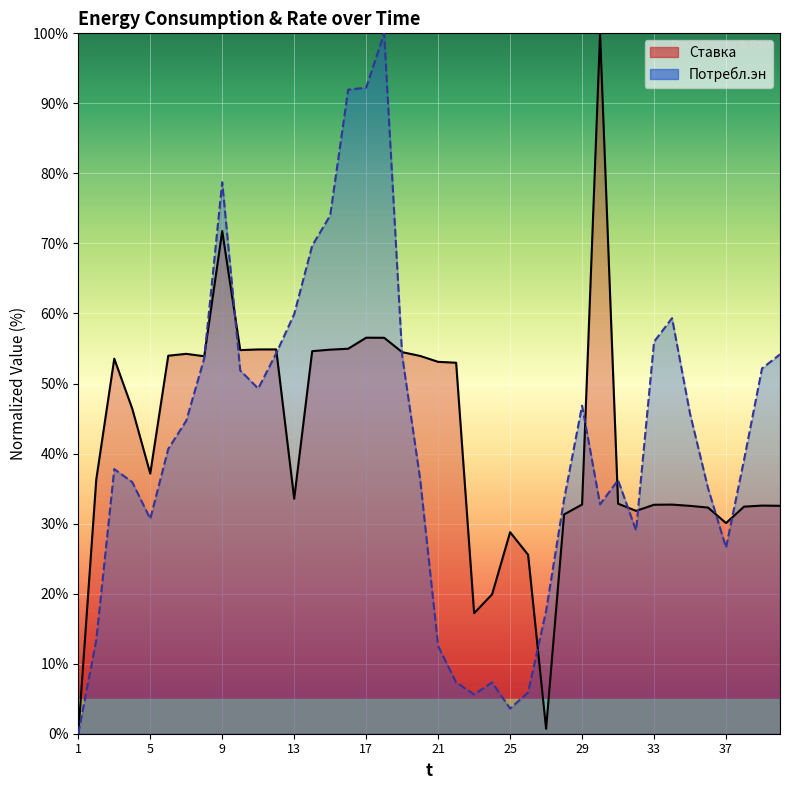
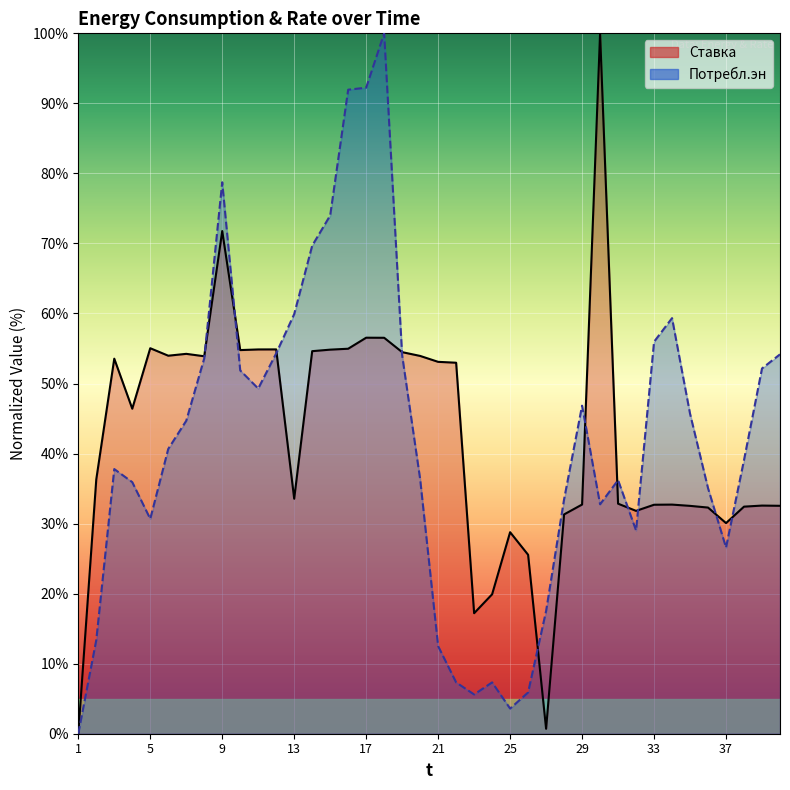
Ставка, 5: 37% -> 55%
